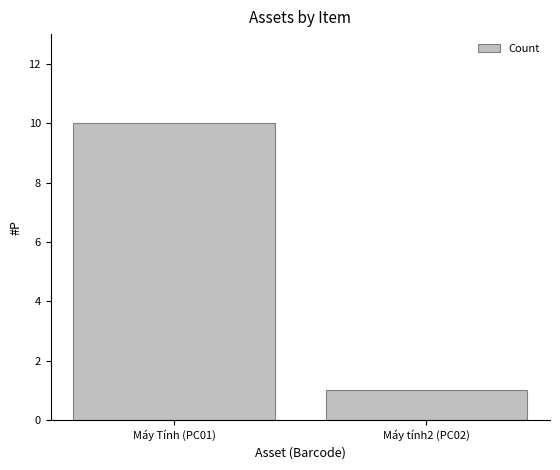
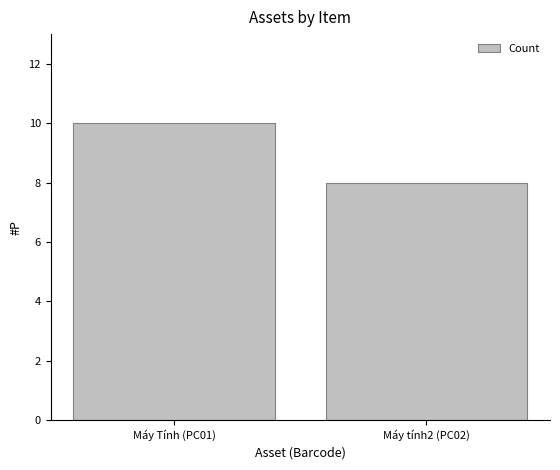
Máy tính2 (PC02): 1 -> 8
